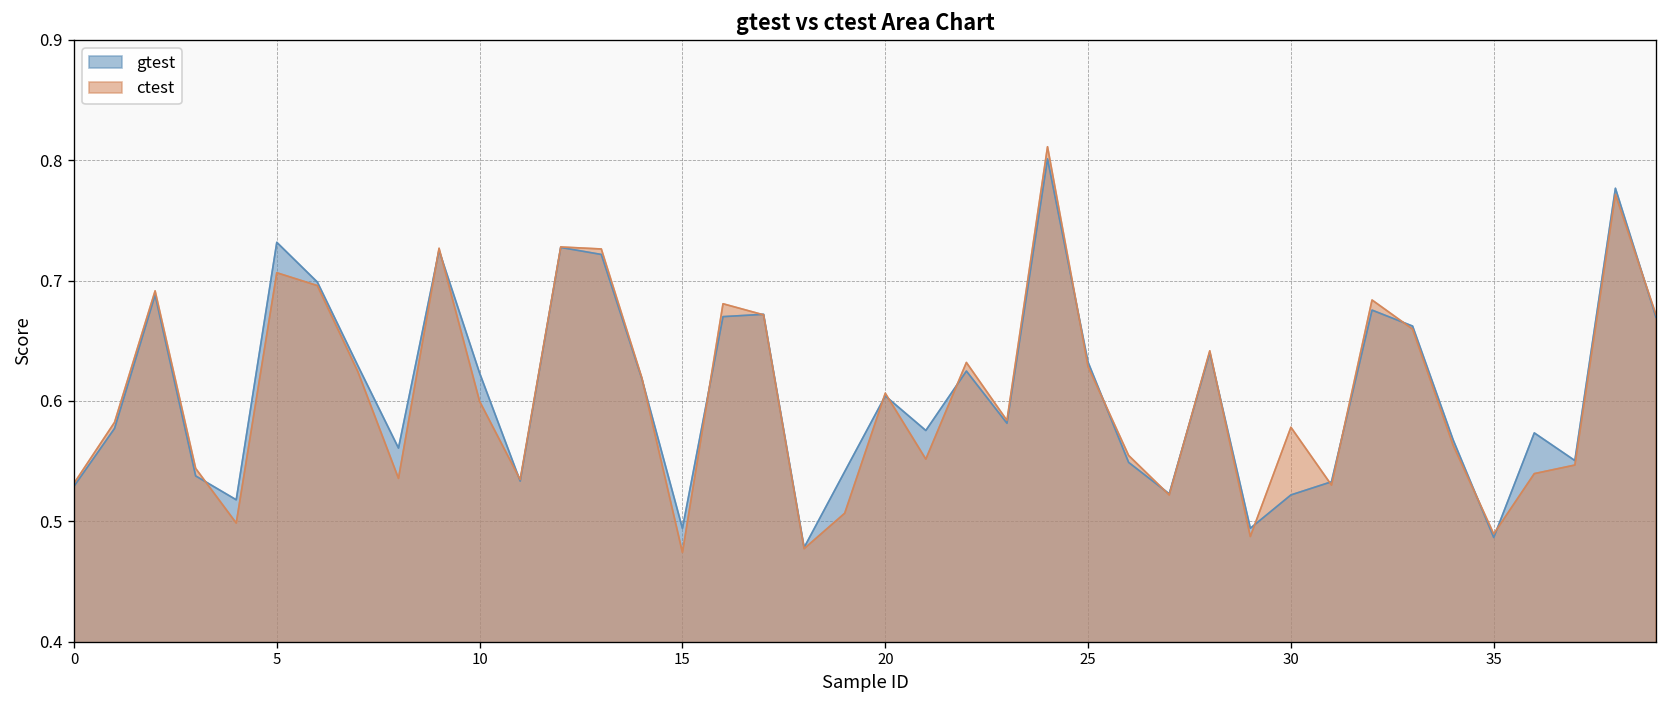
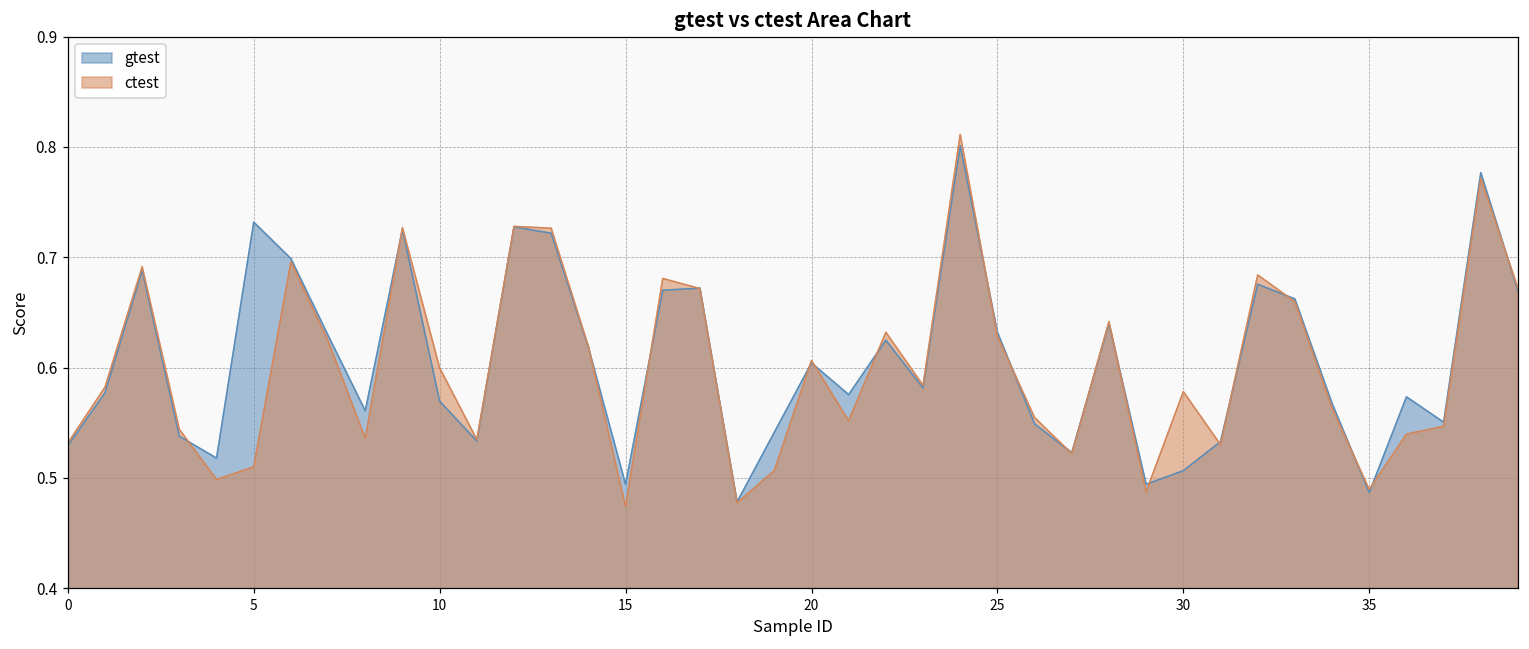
ctest, 5: 0.707 -> 0.510
gtest, 10: 0.623 -> 0.569
gtest, 30: 0.522 -> 0.507
